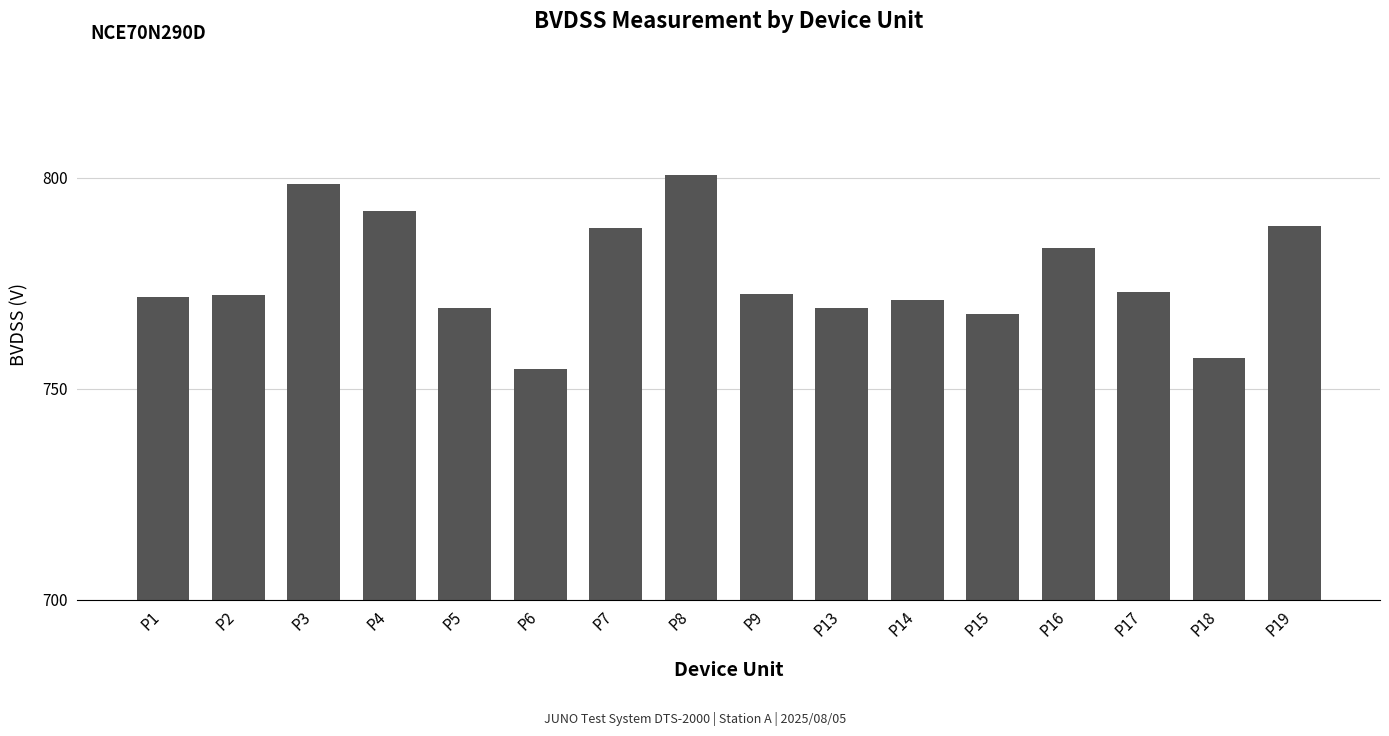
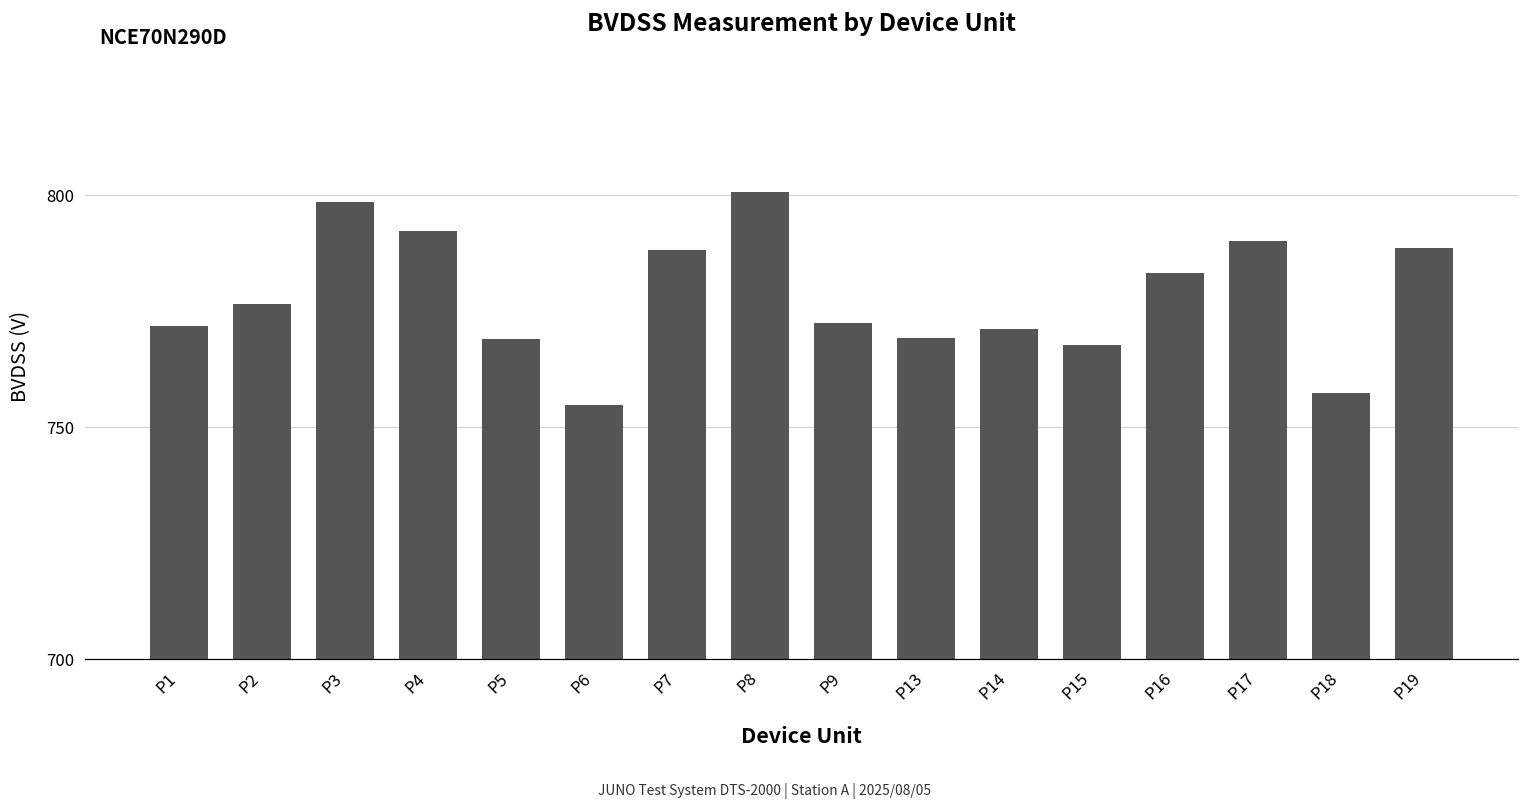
P2: 772 -> 776
P17: 773 -> 790
